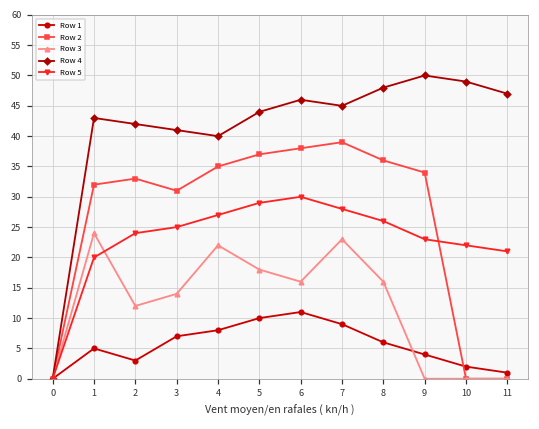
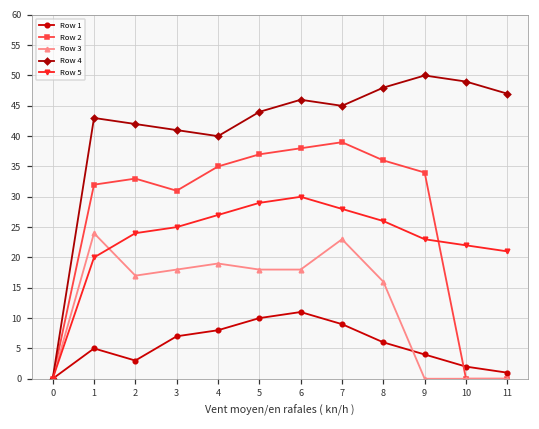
Row 3, 2: 12 -> 17
Row 3, 3: 14 -> 18
Row 3, 4: 22 -> 19
Row 3, 6: 16 -> 18
